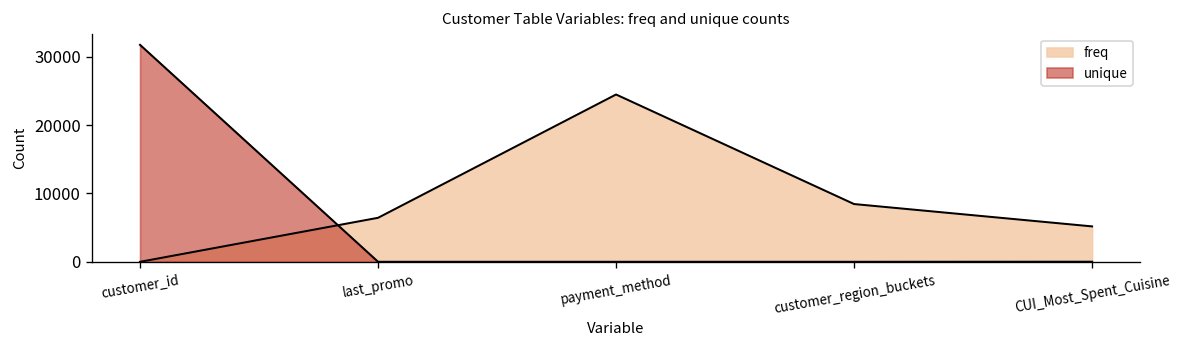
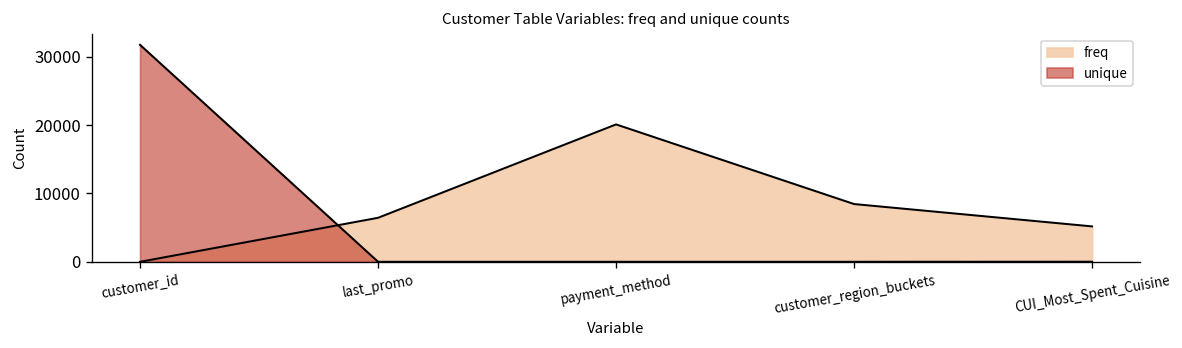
freq, payment_method: 24000 -> 20000
